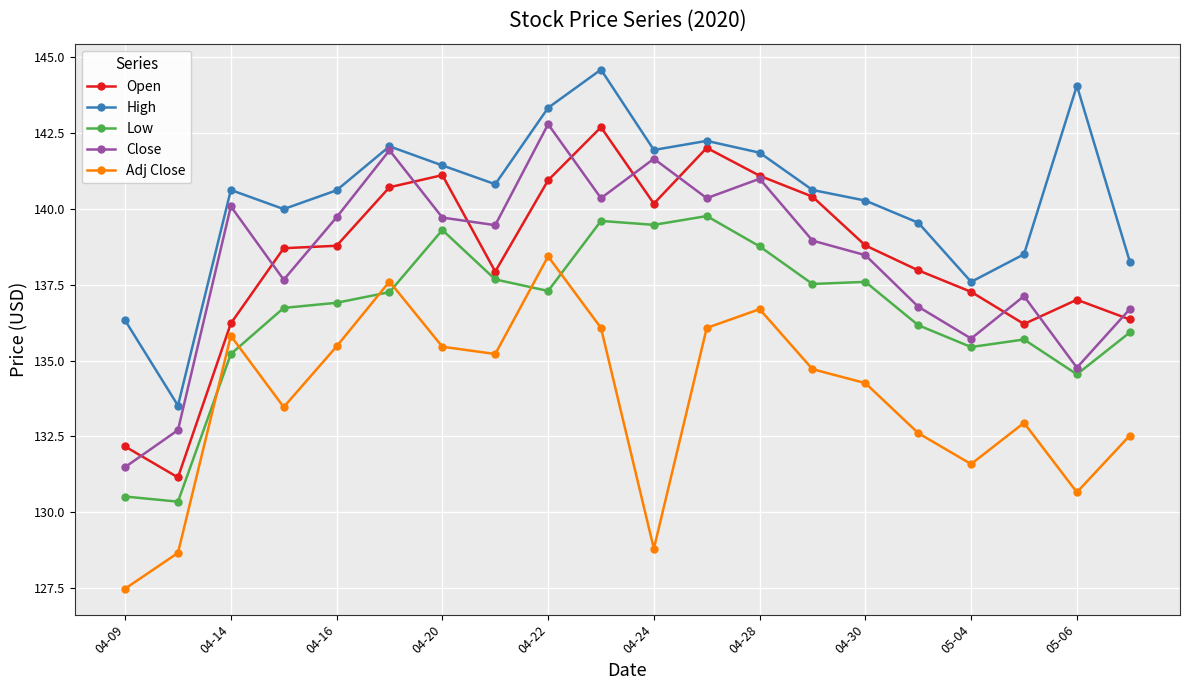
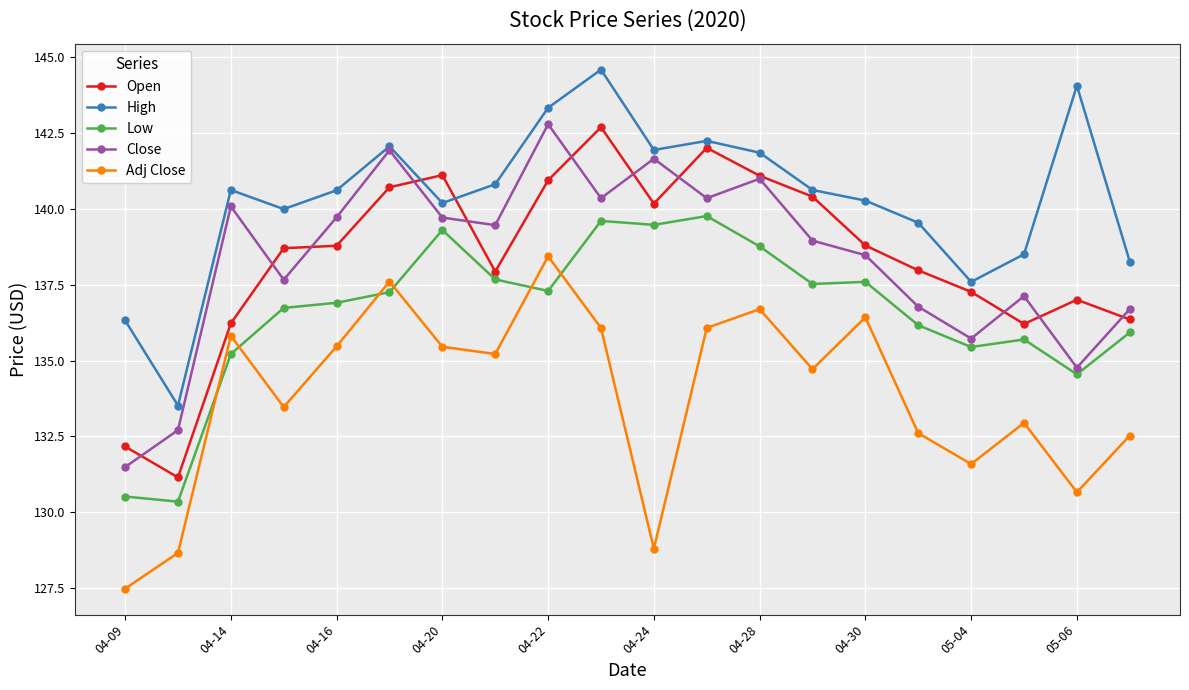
High, 04-20: 141.4 -> 140.2
Adj Close, 04-30: 134.3 -> 136.4
